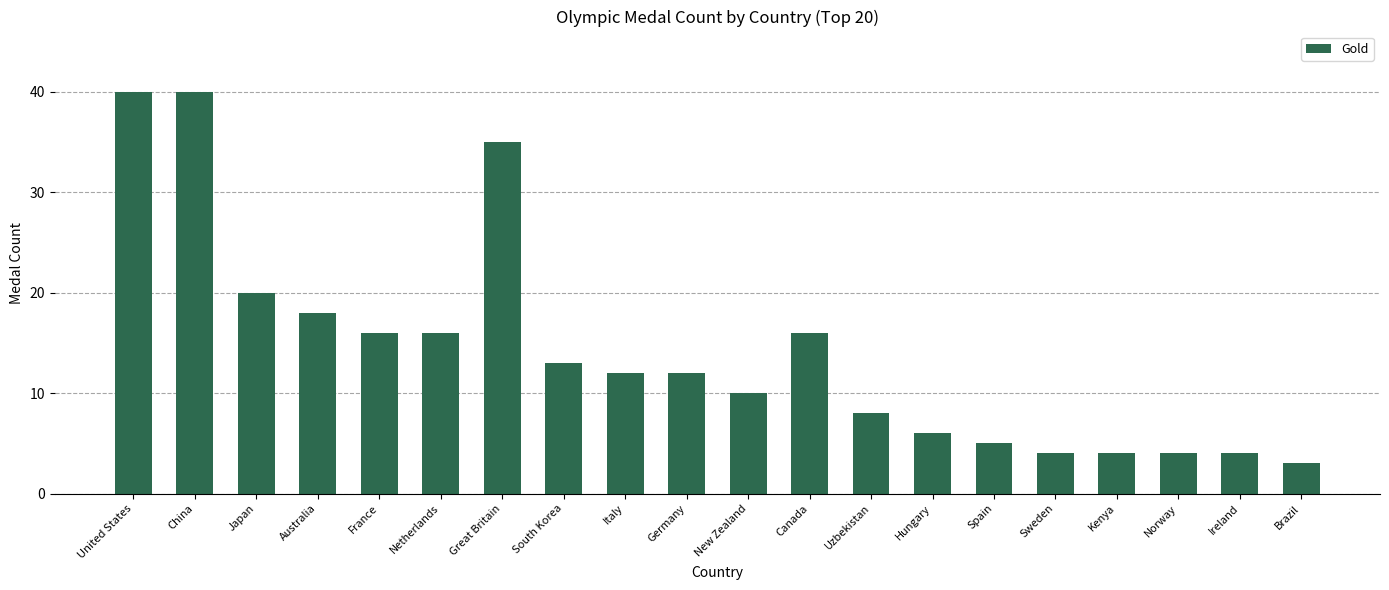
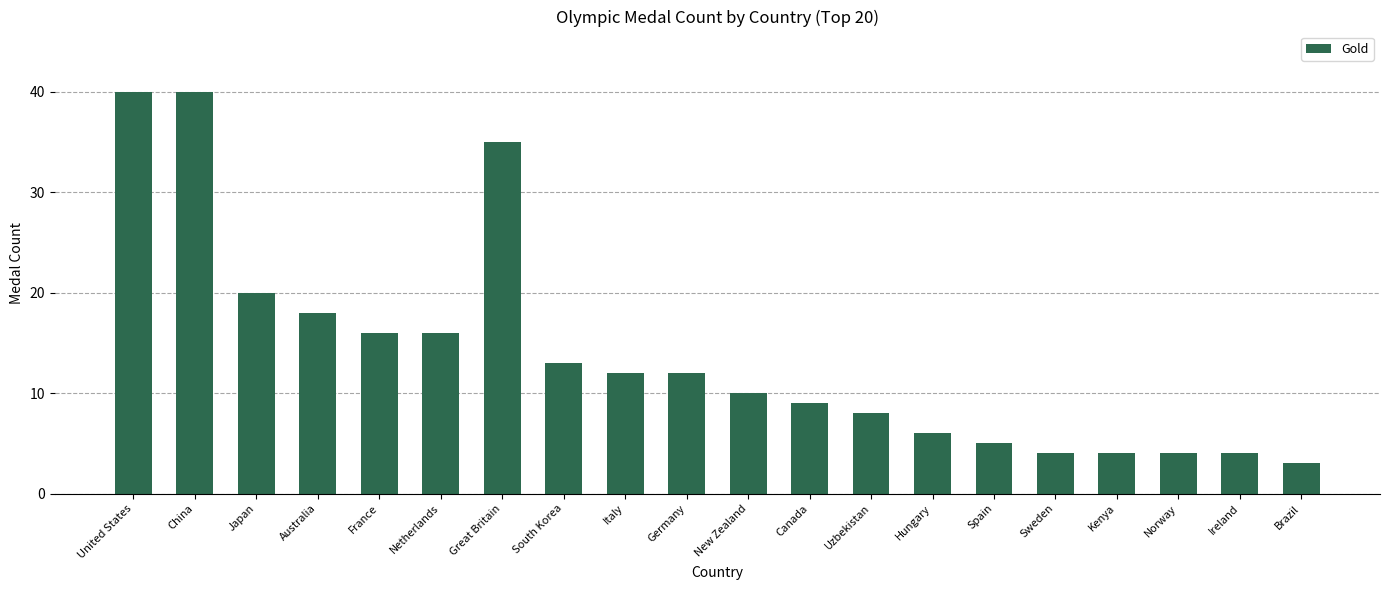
Canada: 16 -> 9
